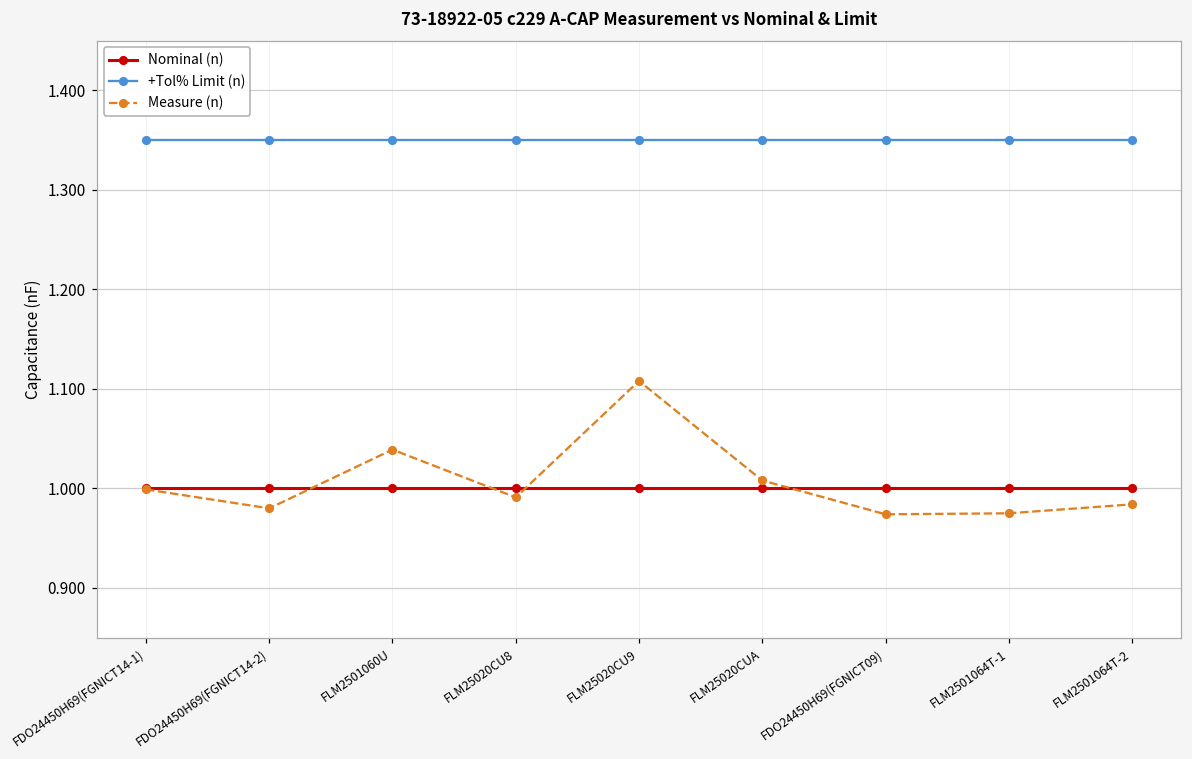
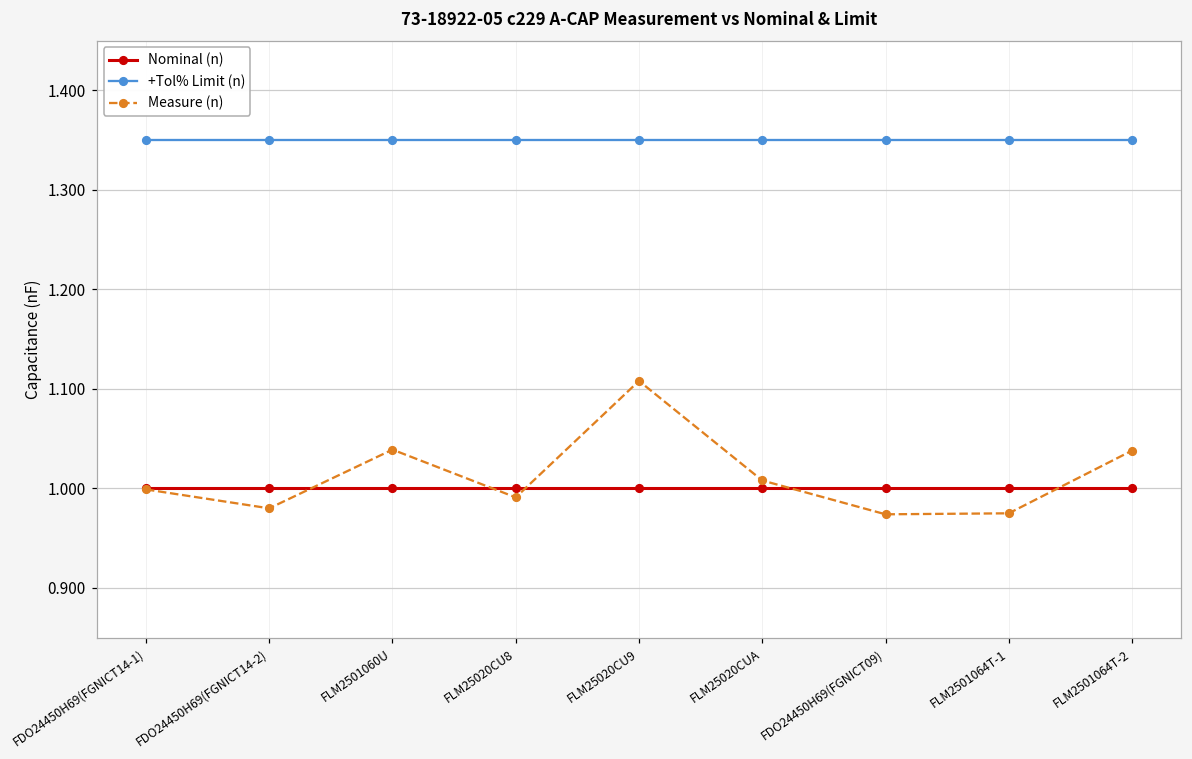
Measure (n), FLM2501064T-2: 0.98 -> 1.04
